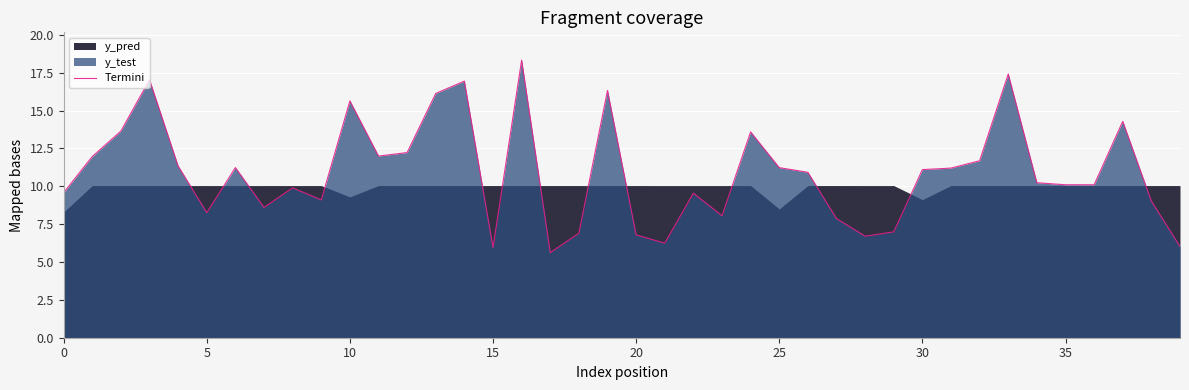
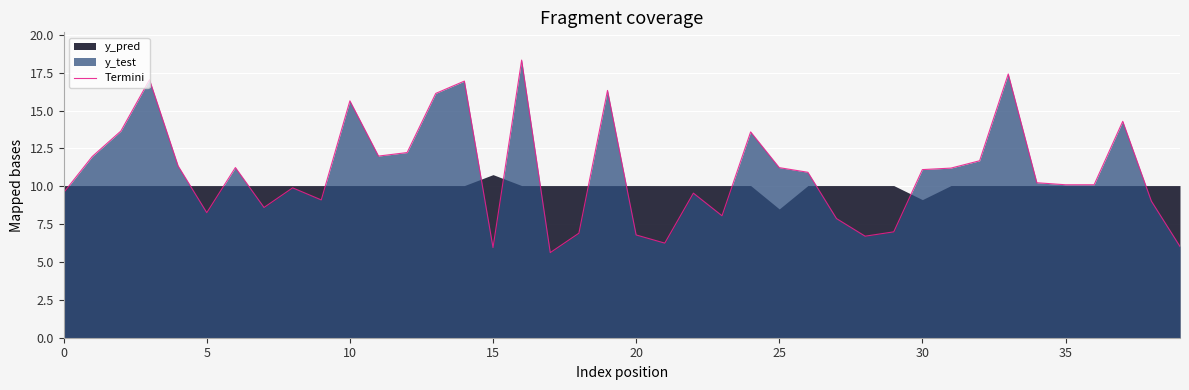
y_pred, 0: 8.3 -> 10.1
y_pred, 10: 9.3 -> 10.1
y_pred, 15: 10.1 -> 10.8
